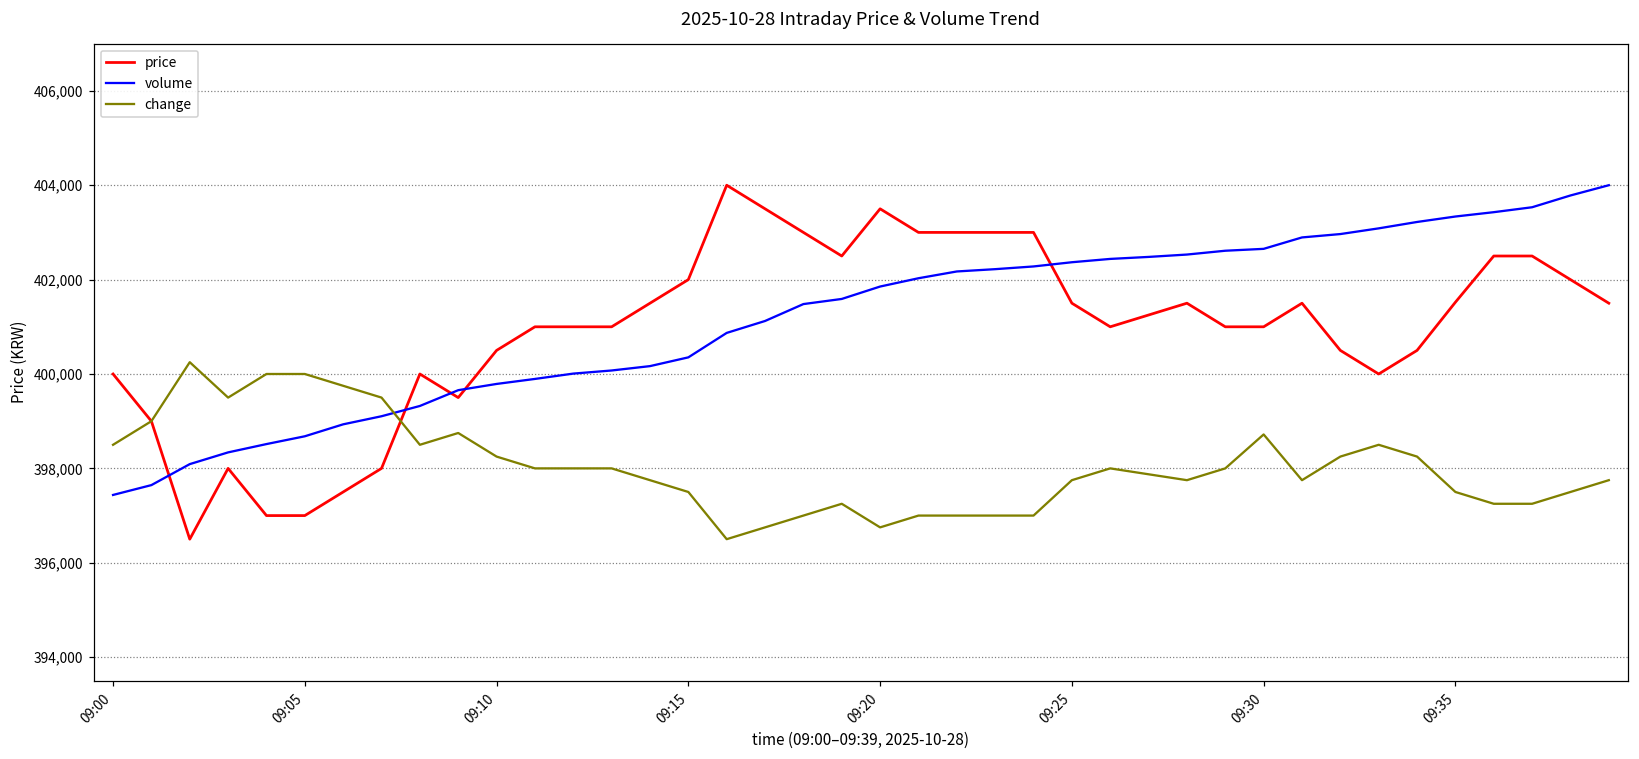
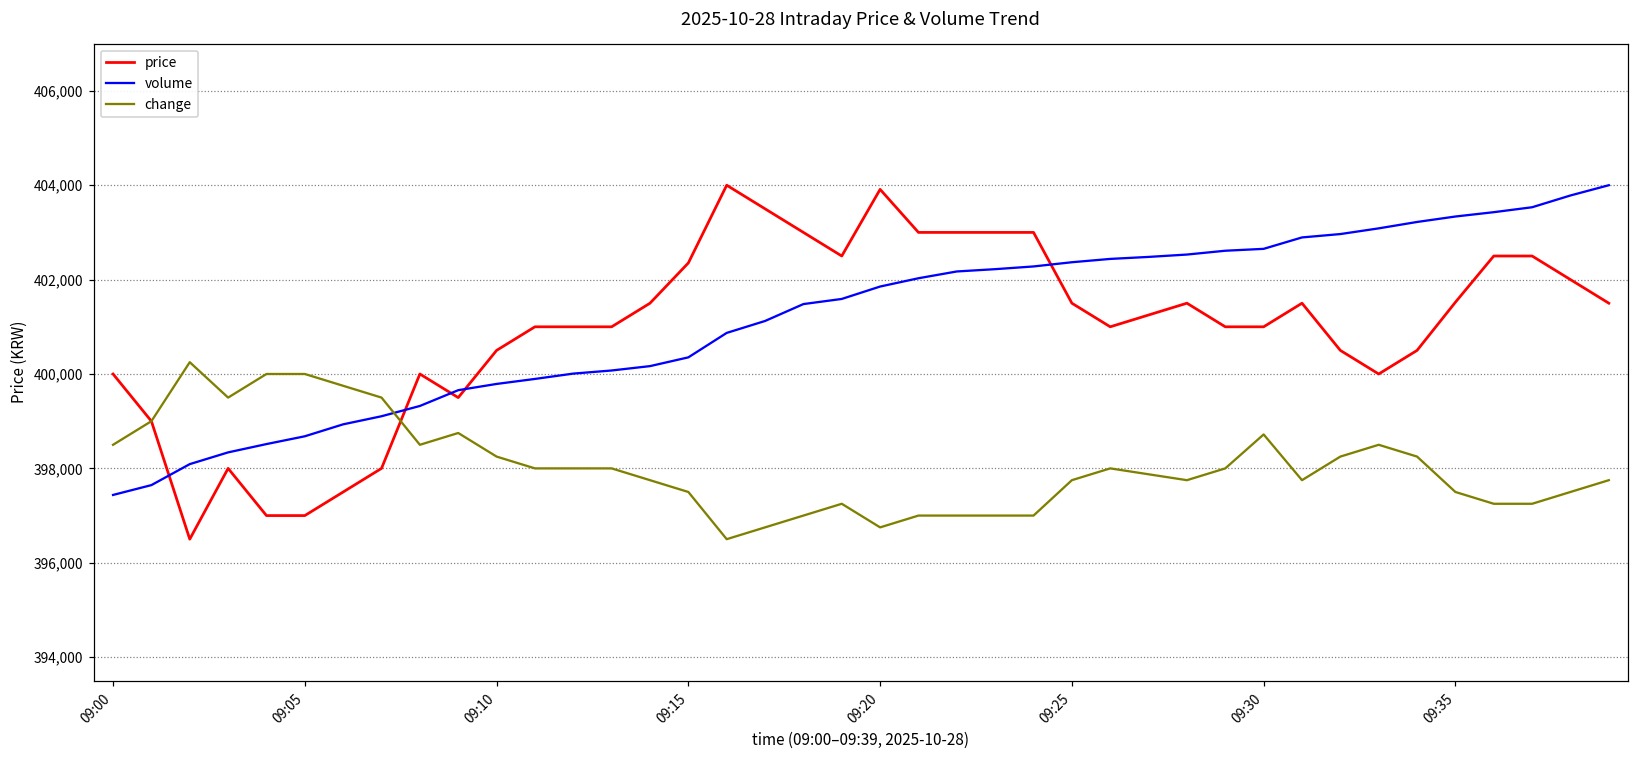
price, 09:15: 402,000 -> 402,400
price, 09:20: 403,500 -> 403,900
